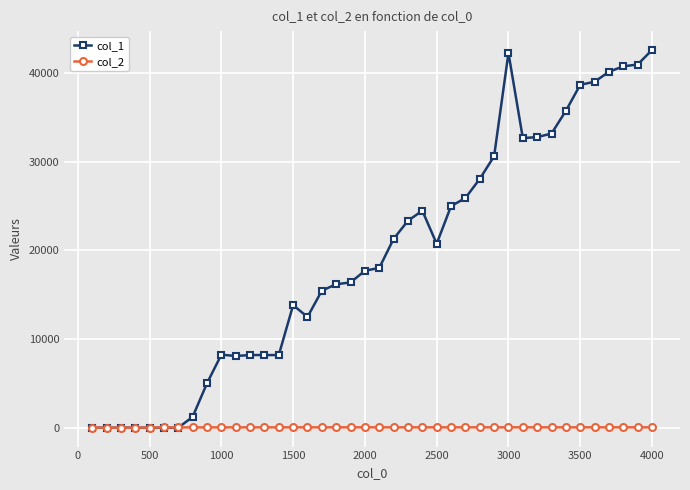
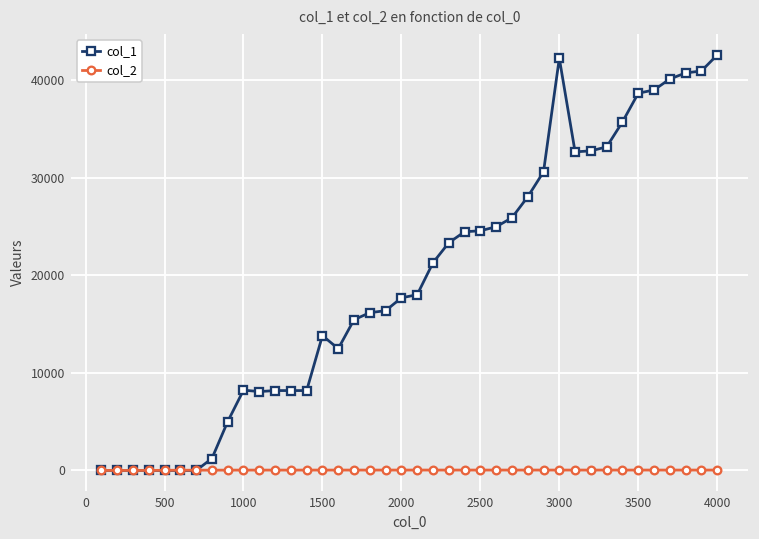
col_1, 2500: 21000 -> 25000
